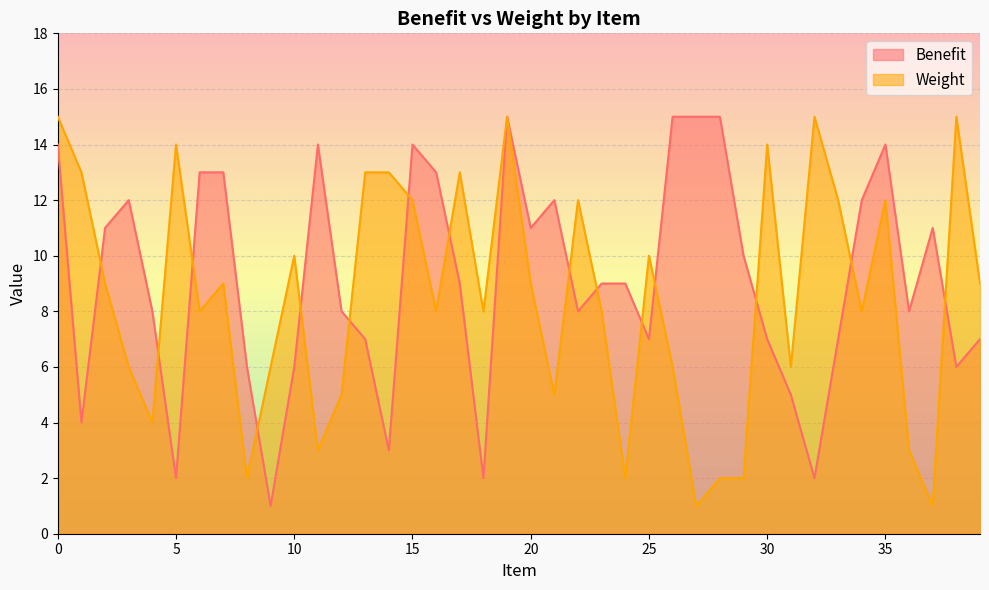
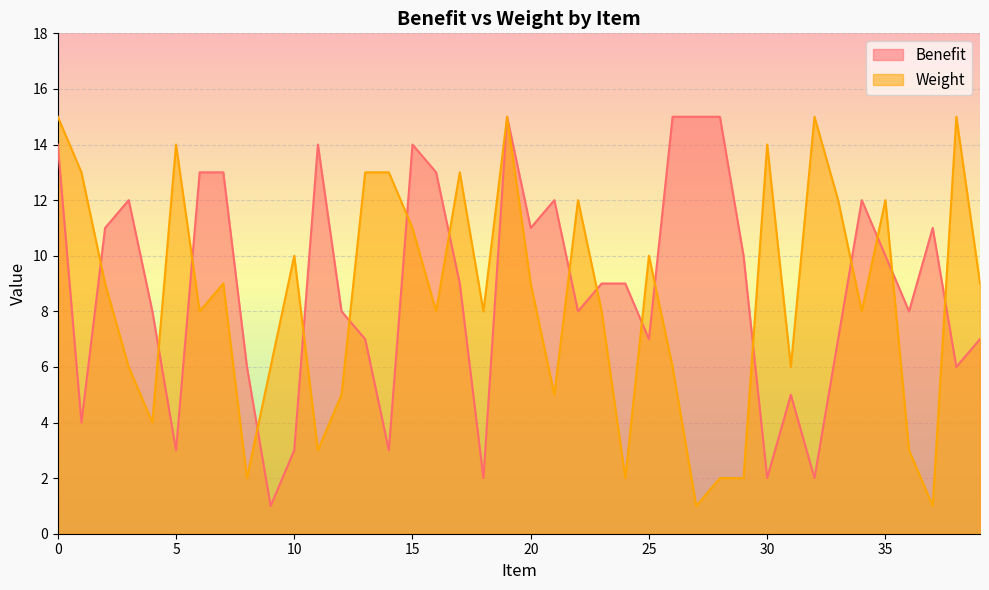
Benefit, 5: 2 -> 3
Benefit, 10: 6 -> 3
Weight, 15: 12 -> 11
Benefit, 30: 7 -> 2
Benefit, 35: 14 -> 10
